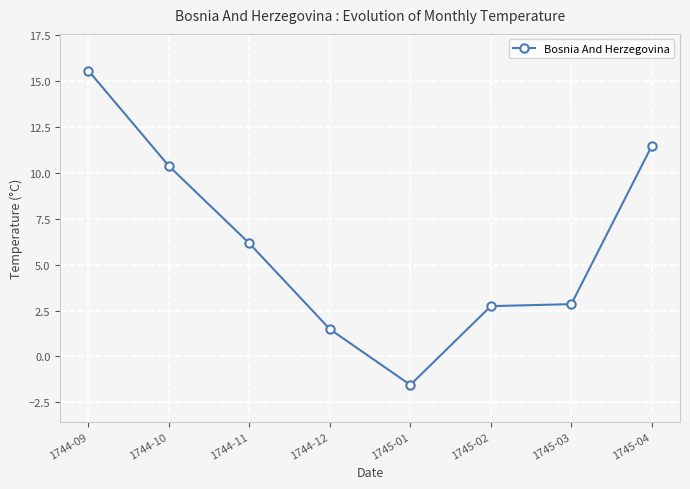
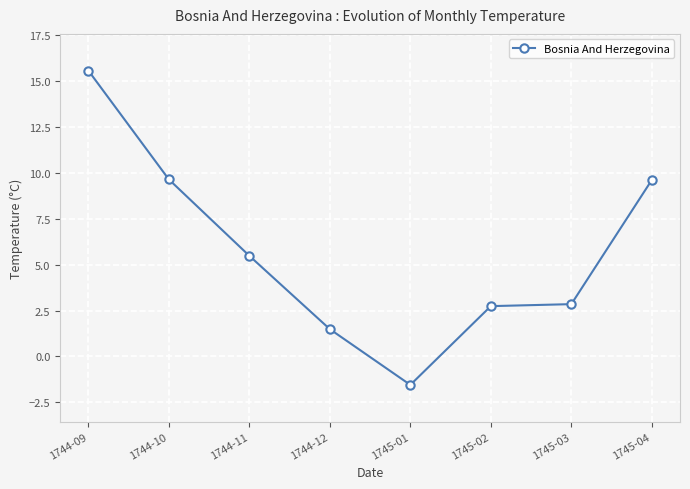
1744-10: 10.4 -> 9.7
1744-11: 6.2 -> 5.5
1745-04: 11.5 -> 9.6
